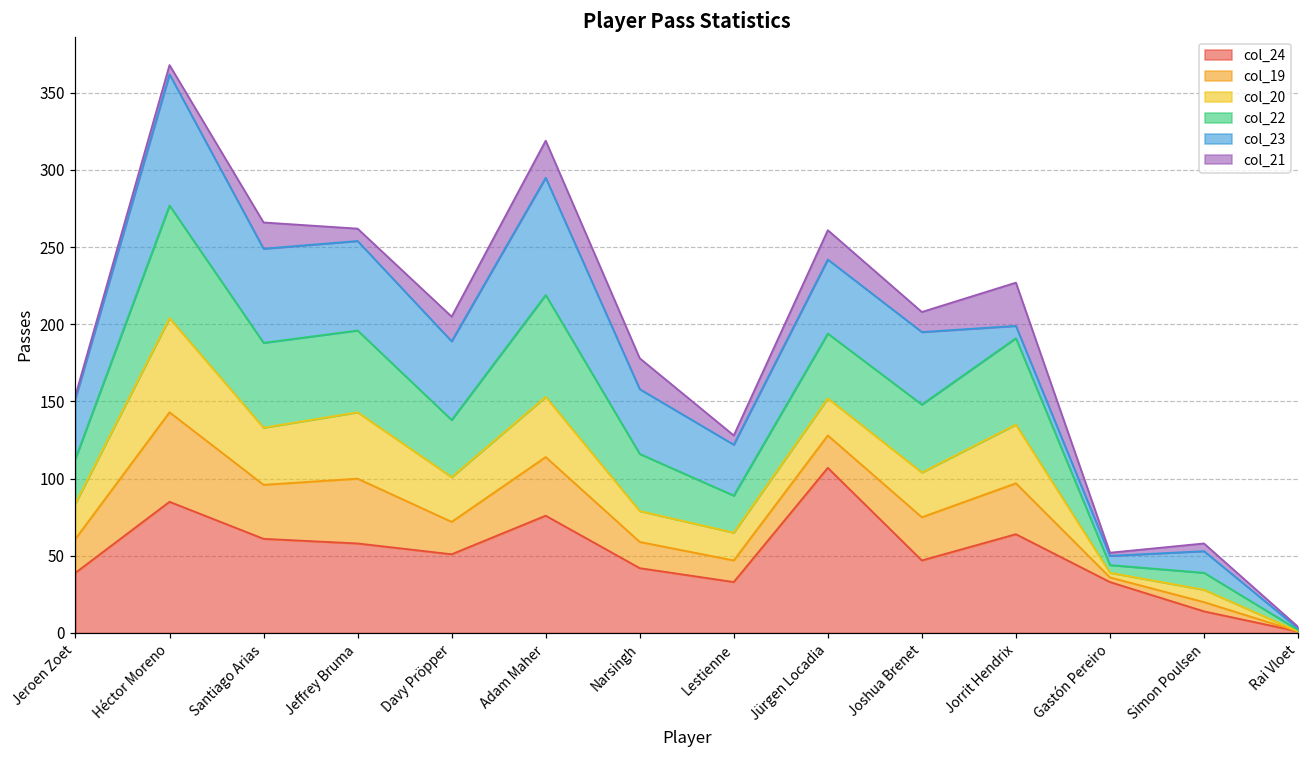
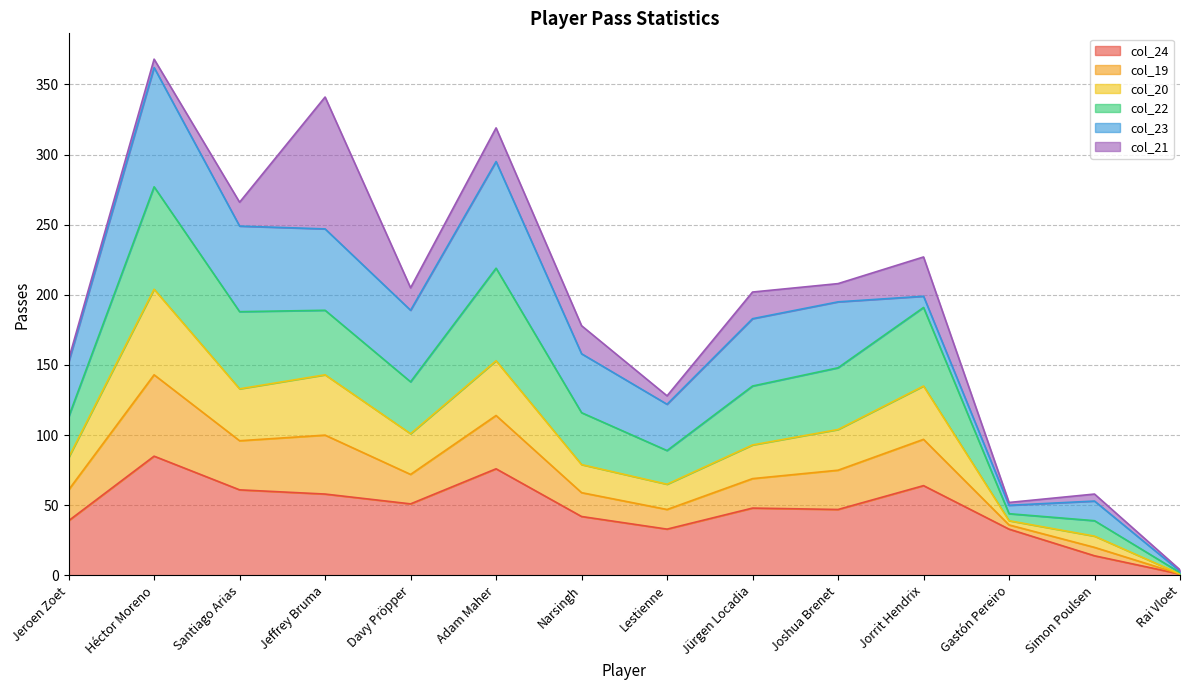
col_22, Jeffrey Bruma: 53 -> 46
col_21, Jeffrey Bruma: 8 -> 94
col_24, Jürgen Locadia: 107 -> 48
